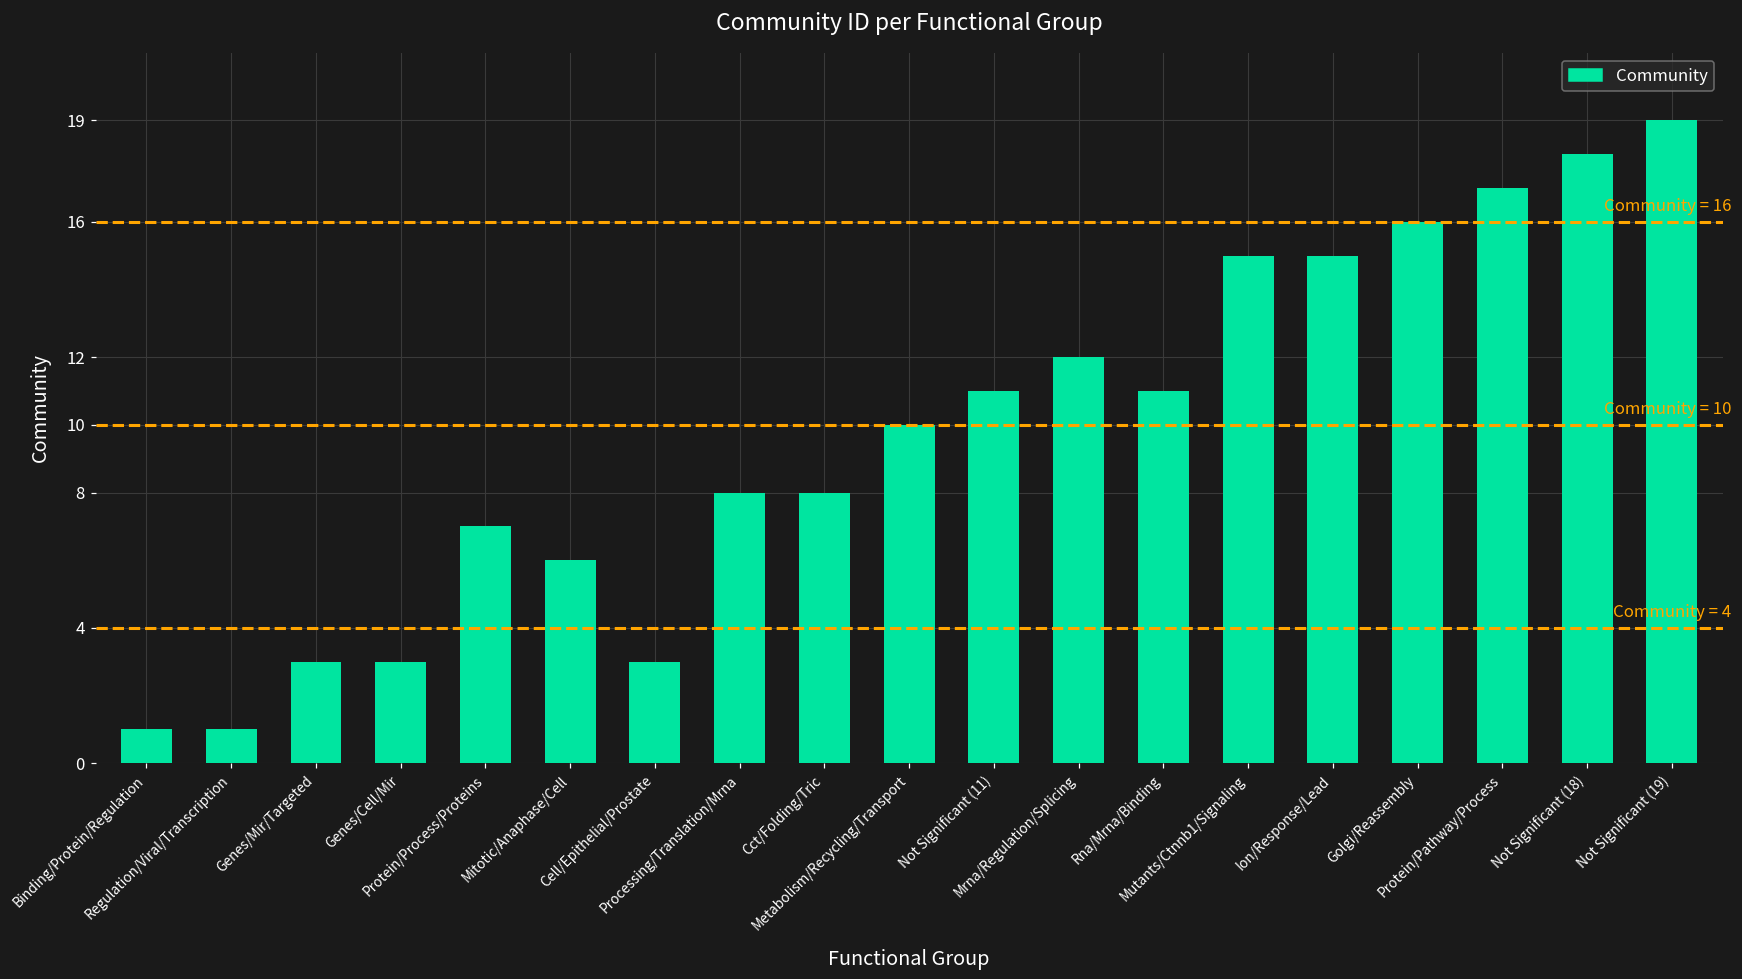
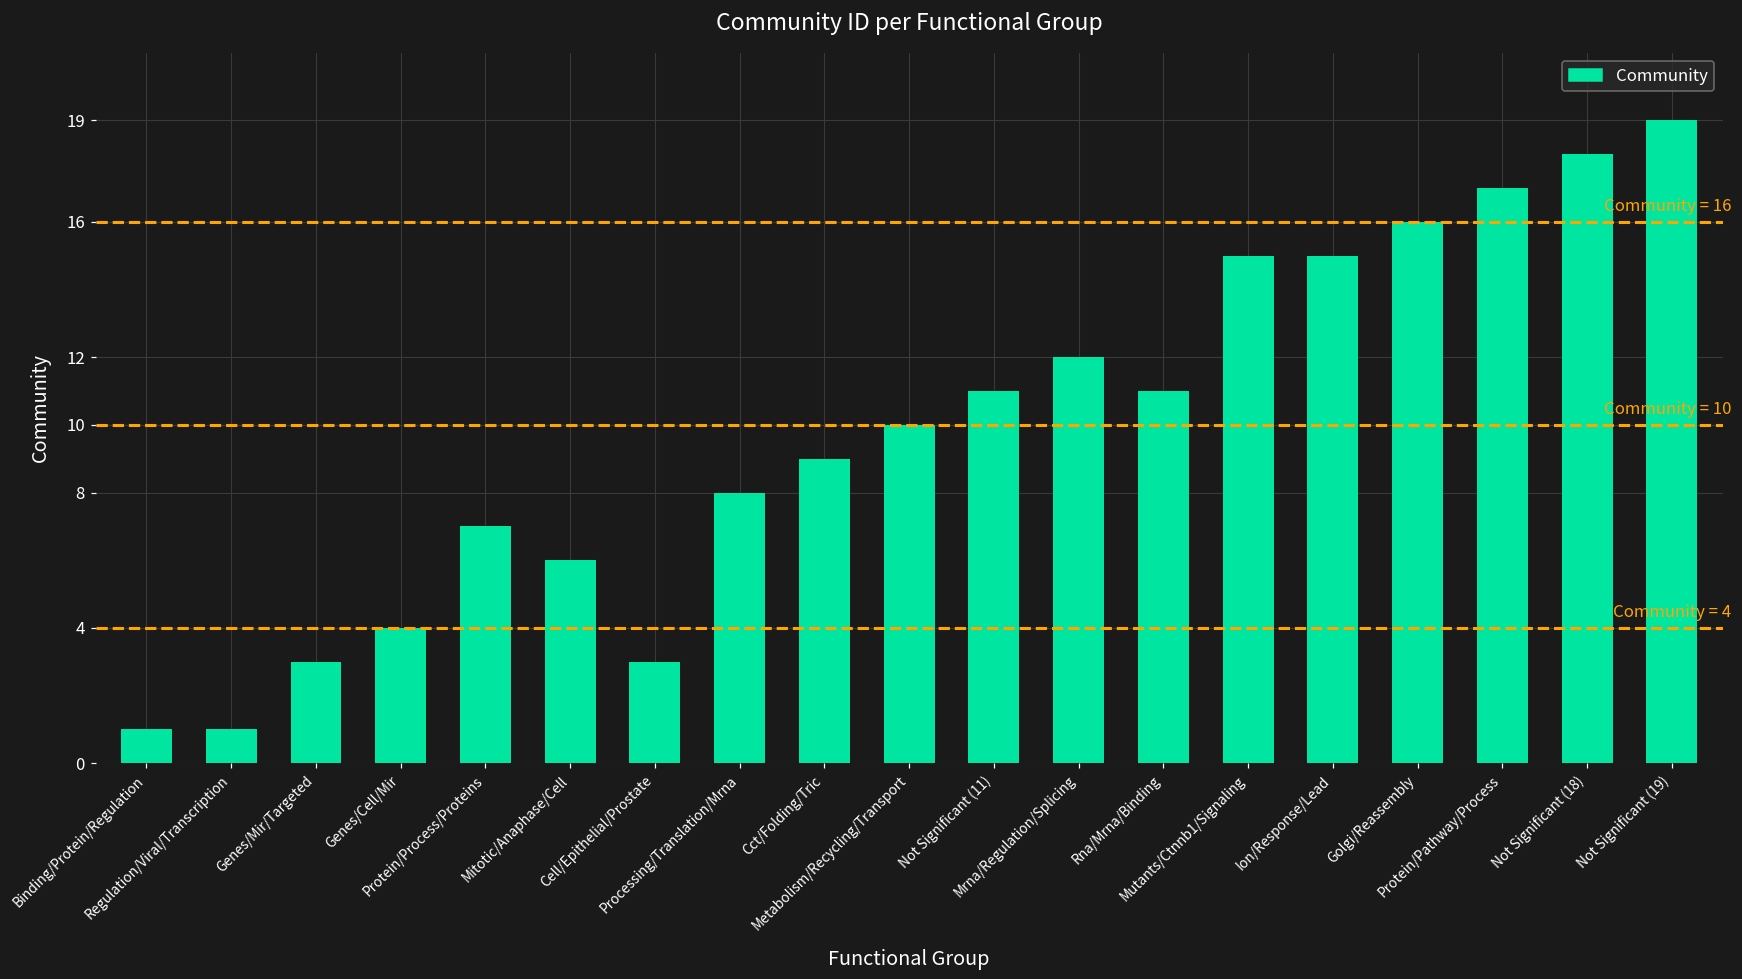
Genes/Cell/Mir: 3 -> 4
Cct/Folding/Tric: 8 -> 9
